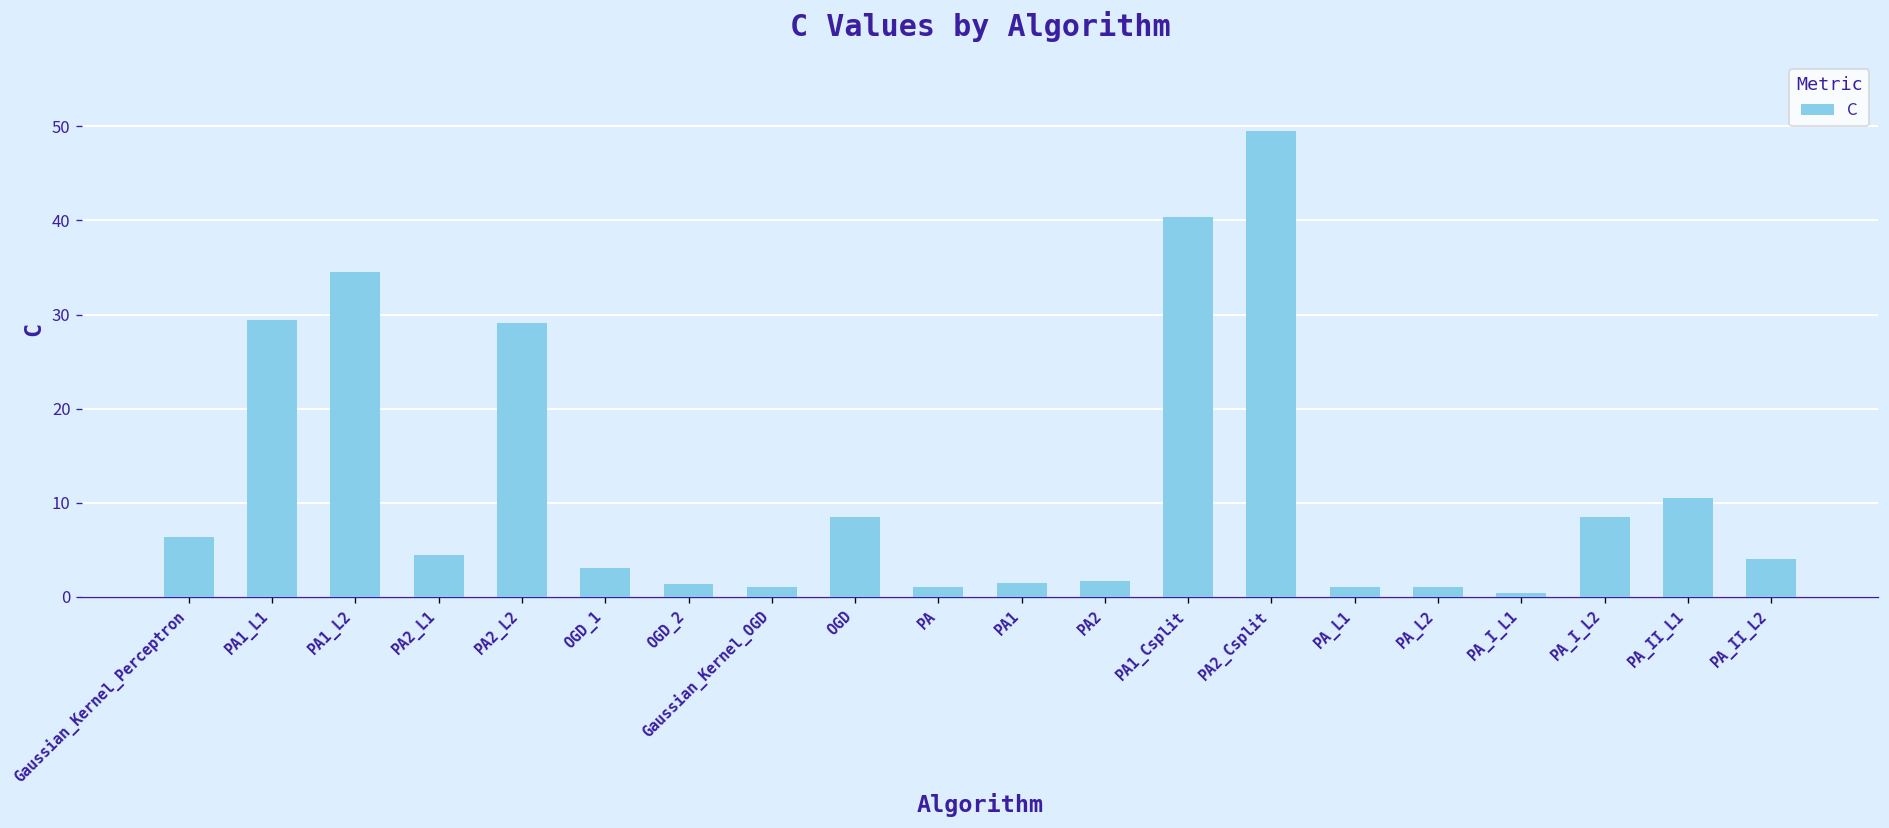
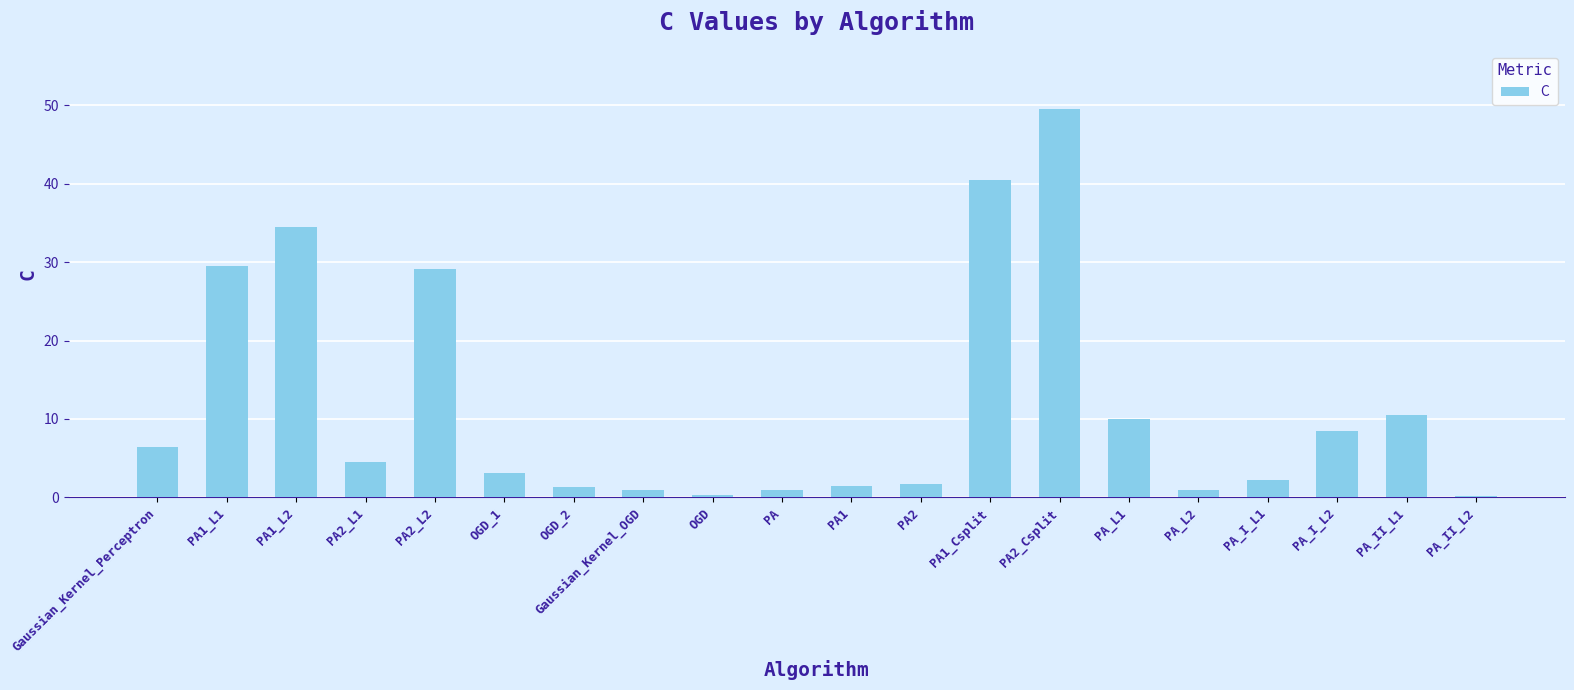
OGD: 8 -> 0
PA_L1: 1 -> 10
PA_I_L1: 0 -> 2
PA_II_L2: 4 -> 0
